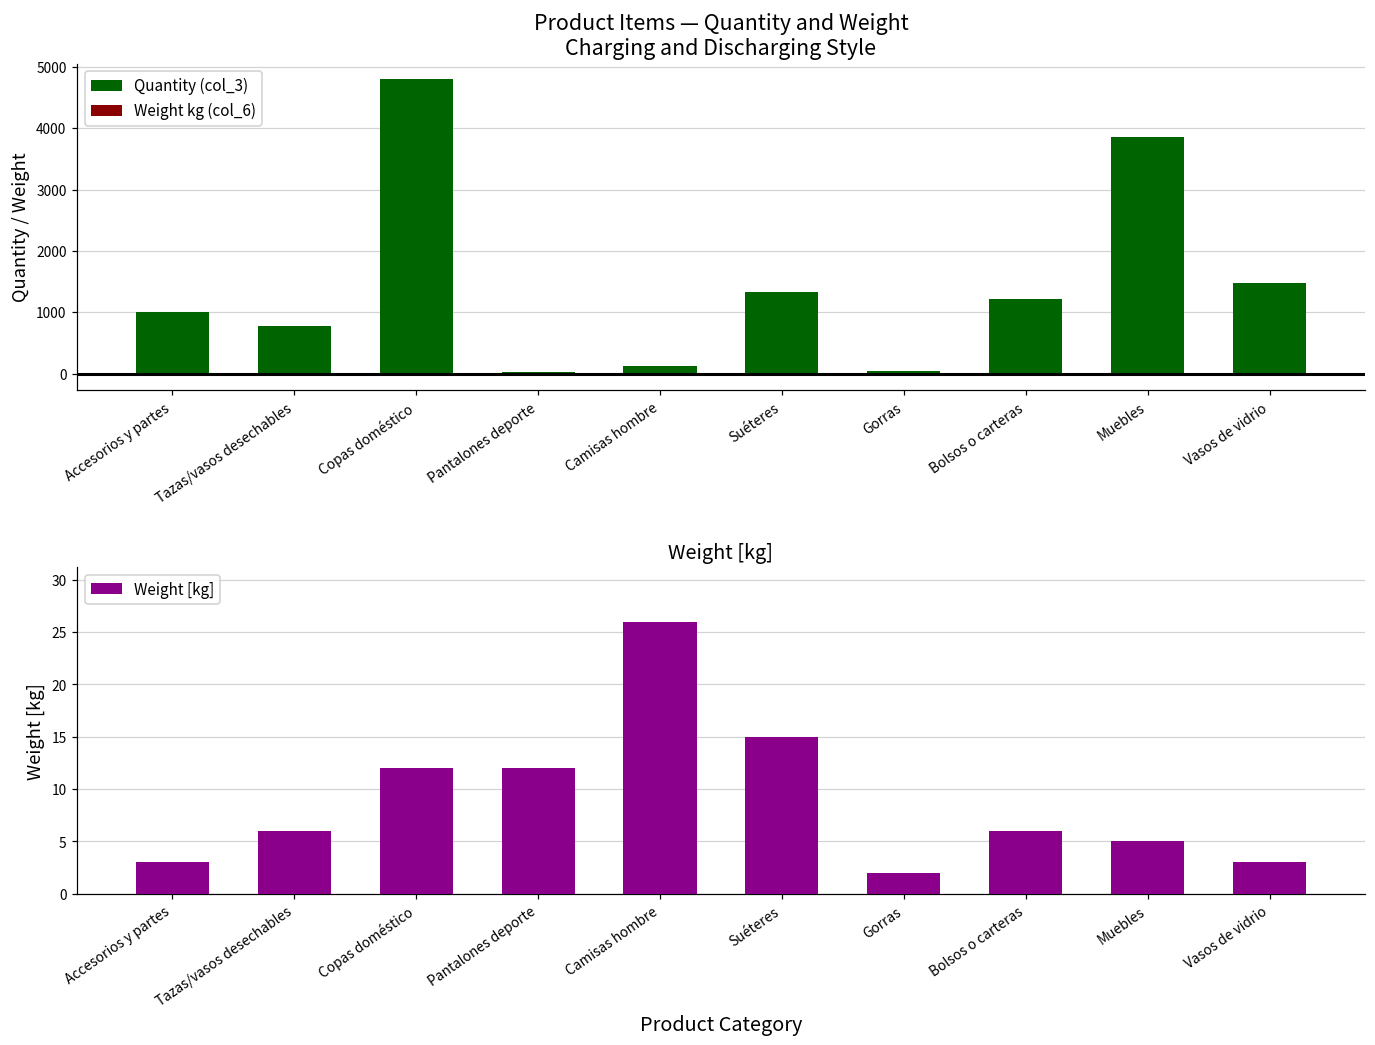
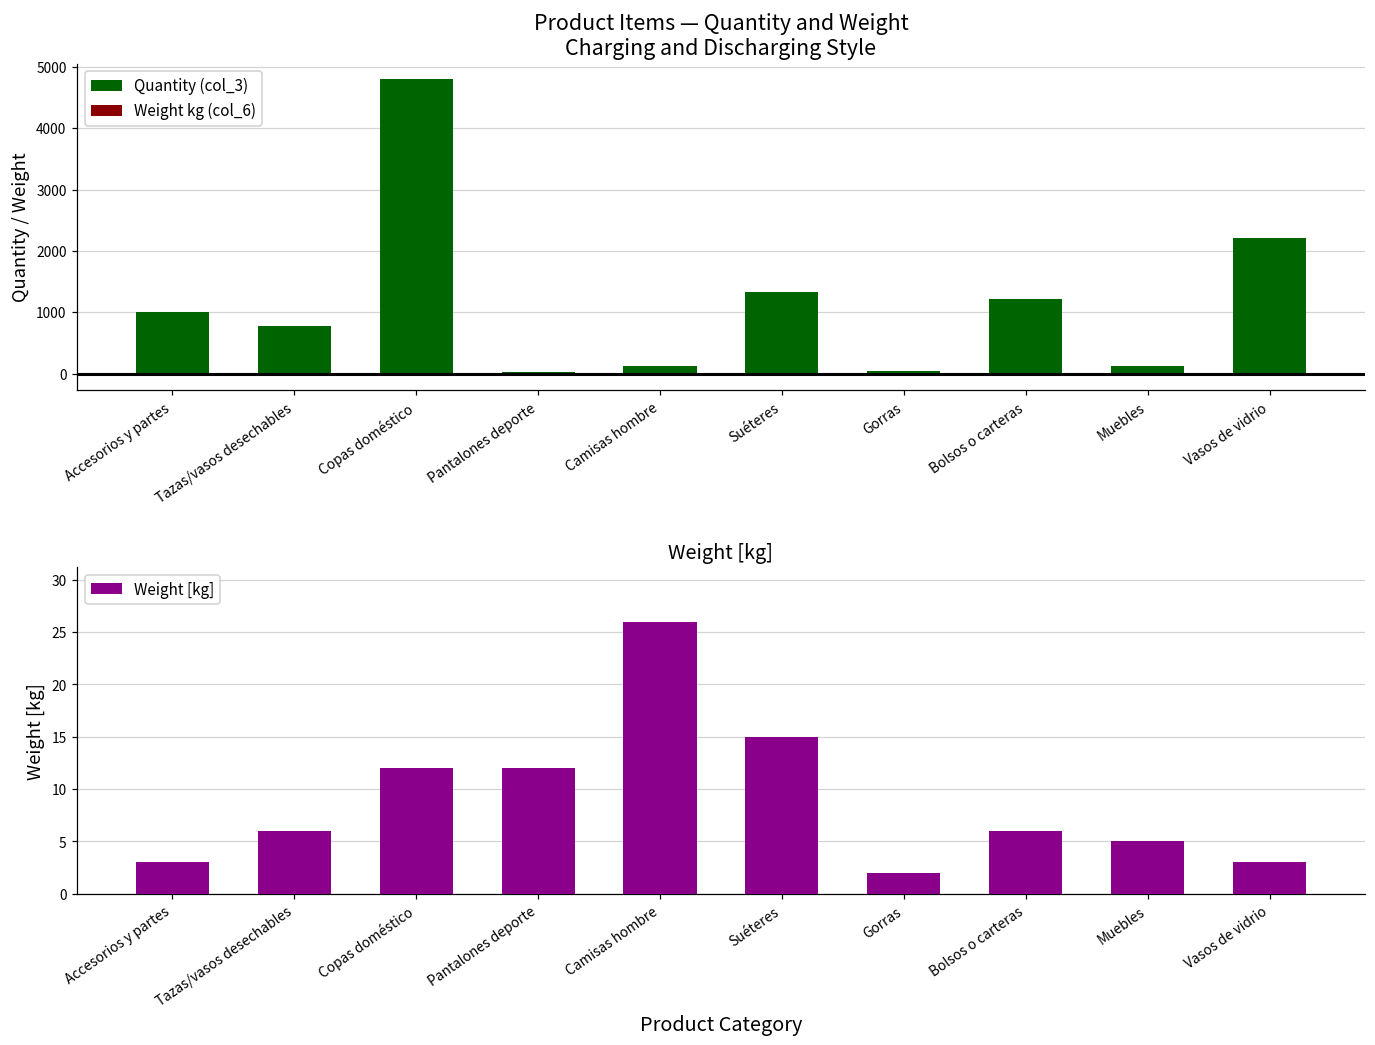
Product Items — Quantity and Weight Charging and Discharging Style, Quantity (col_3), Muebles: 3900 -> 100
Product Items — Quantity and Weight Charging and Discharging Style, Quantity (col_3), Vasos de vidrio: 1500 -> 2200
